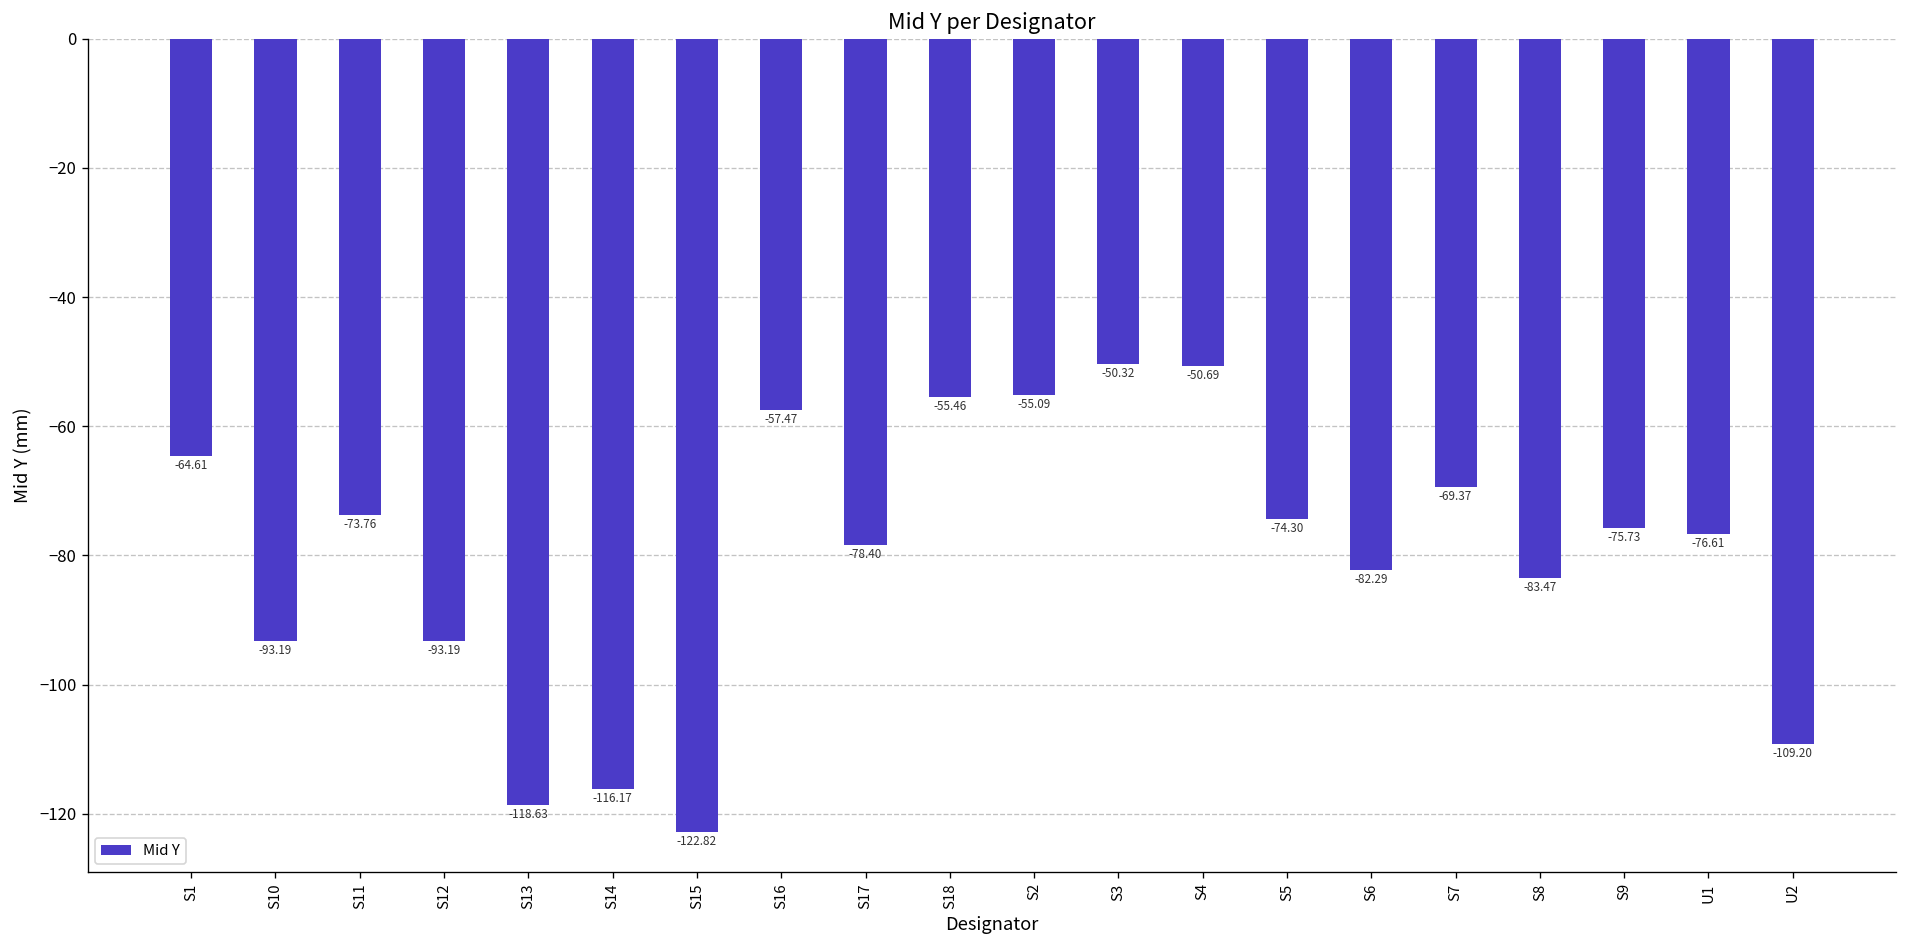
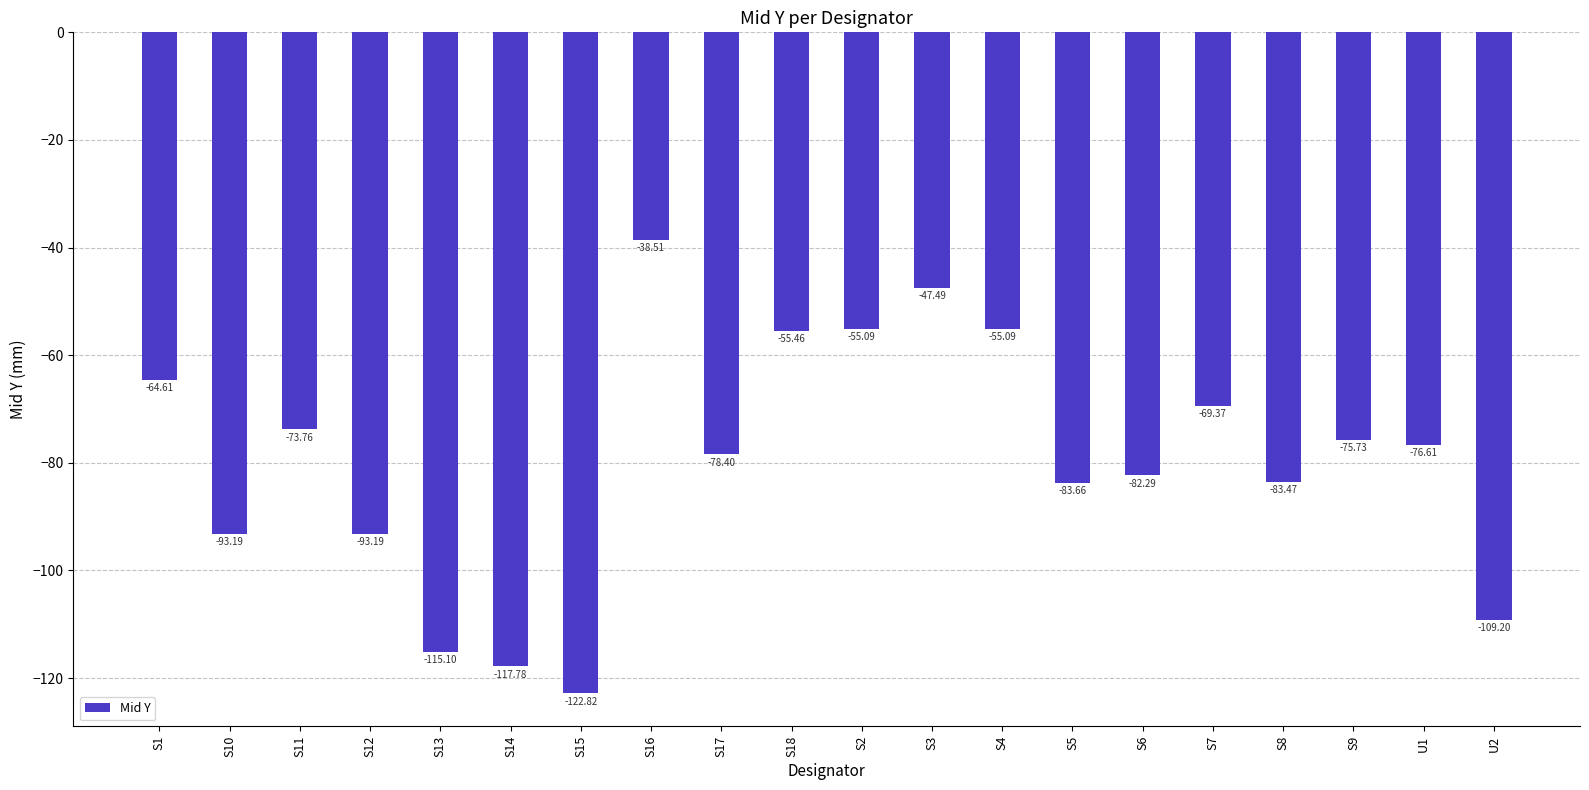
S13: -118.63 -> -115.10
S14: -116.17 -> -117.78
S16: -57.47 -> -38.51
S3: -50.32 -> -47.49
S4: -50.69 -> -55.09
S5: -74.30 -> -83.66
